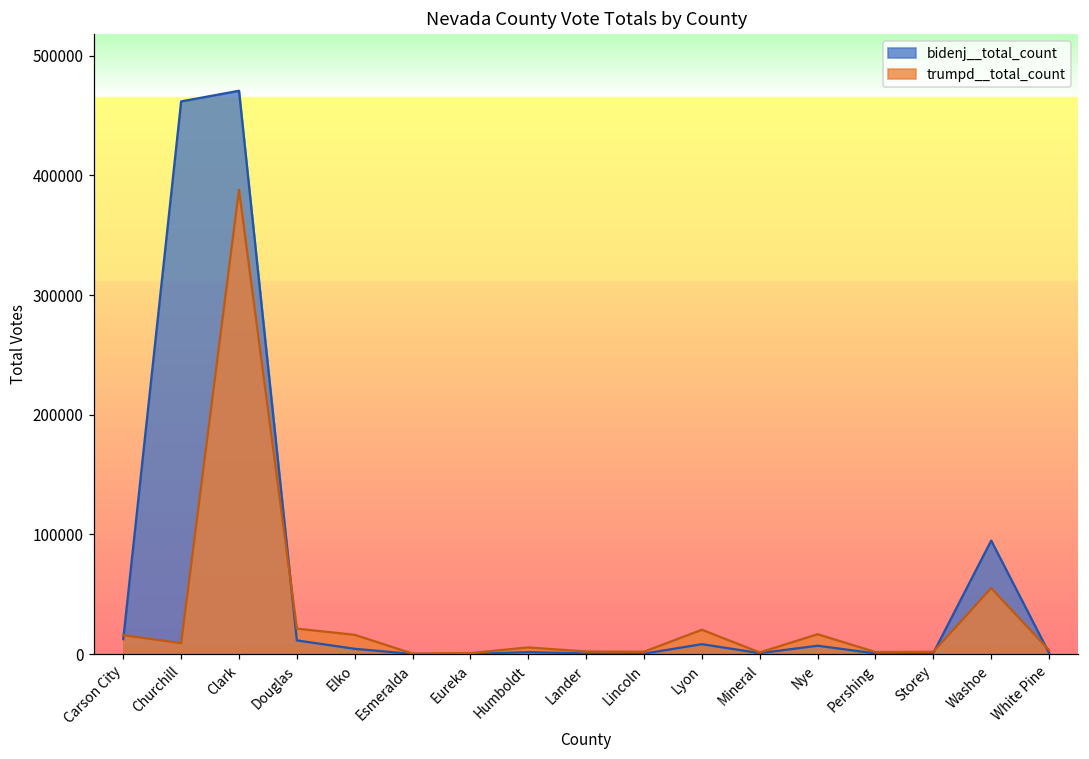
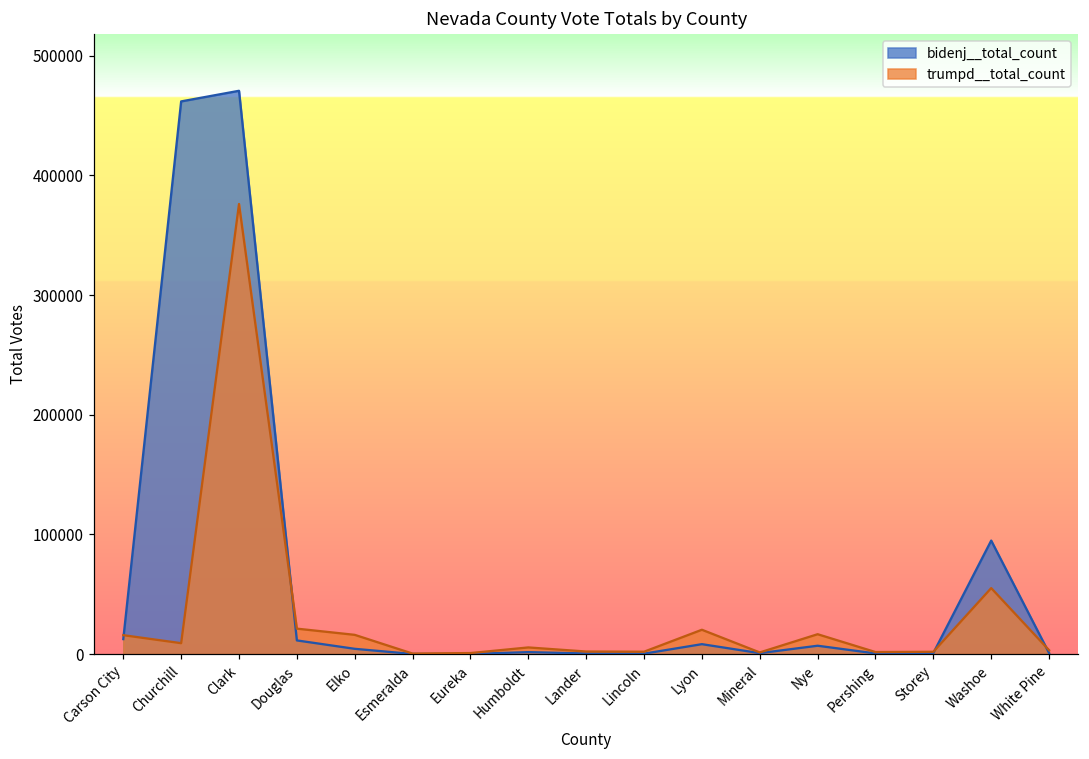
trumpd__total_count, Clark: 388000 -> 376000
